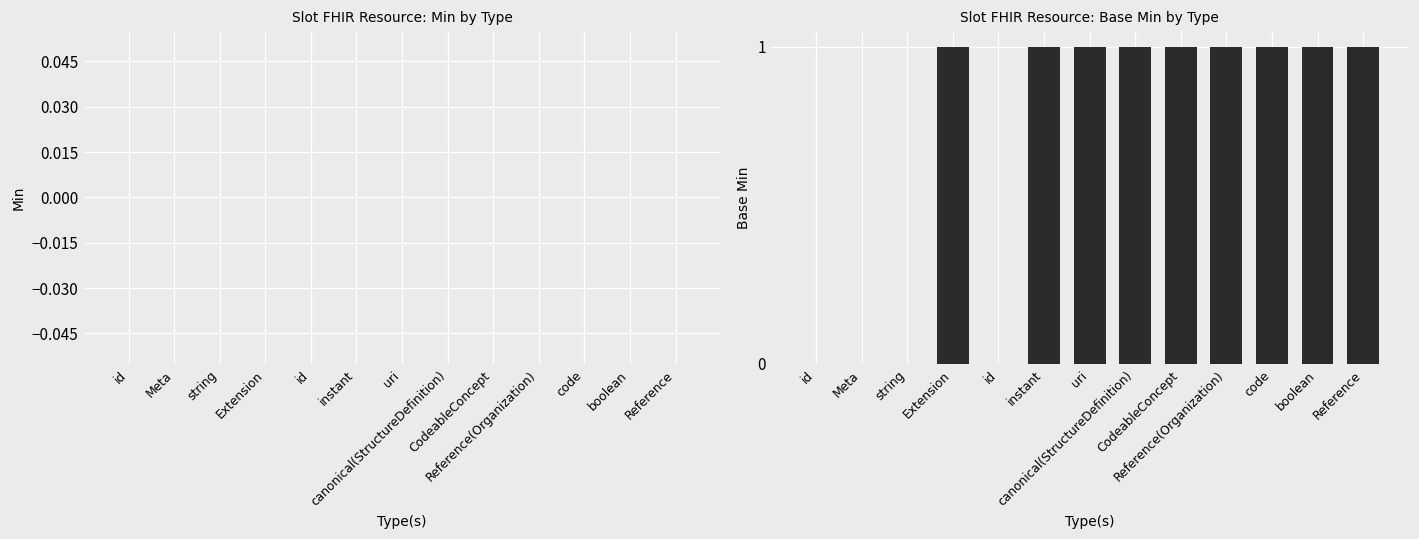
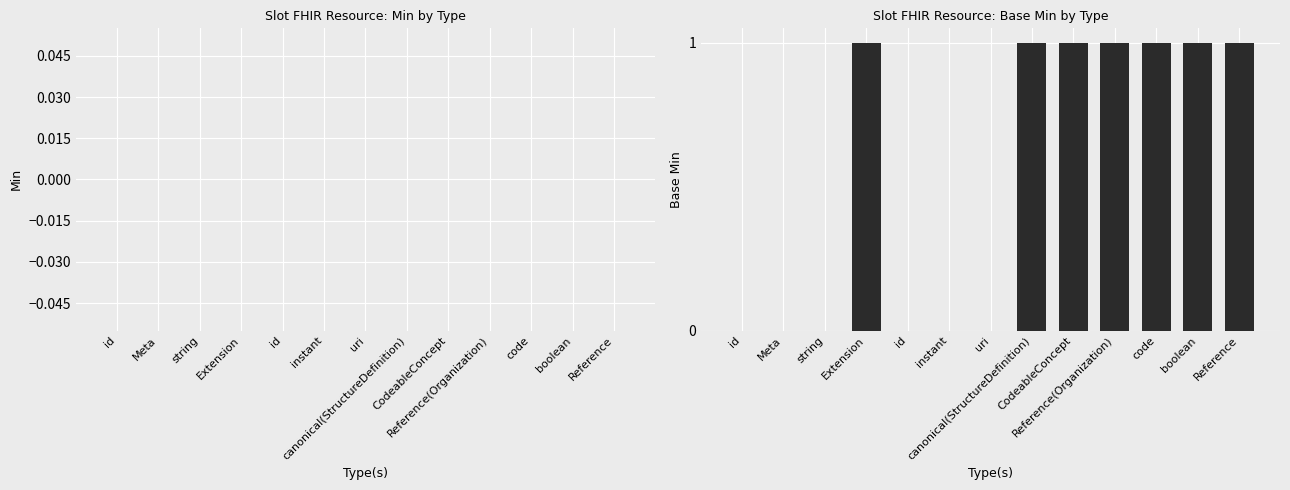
Slot FHIR Resource: Base Min by Type, instant: 1 -> 0
Slot FHIR Resource: Base Min by Type, uri: 1 -> 0
